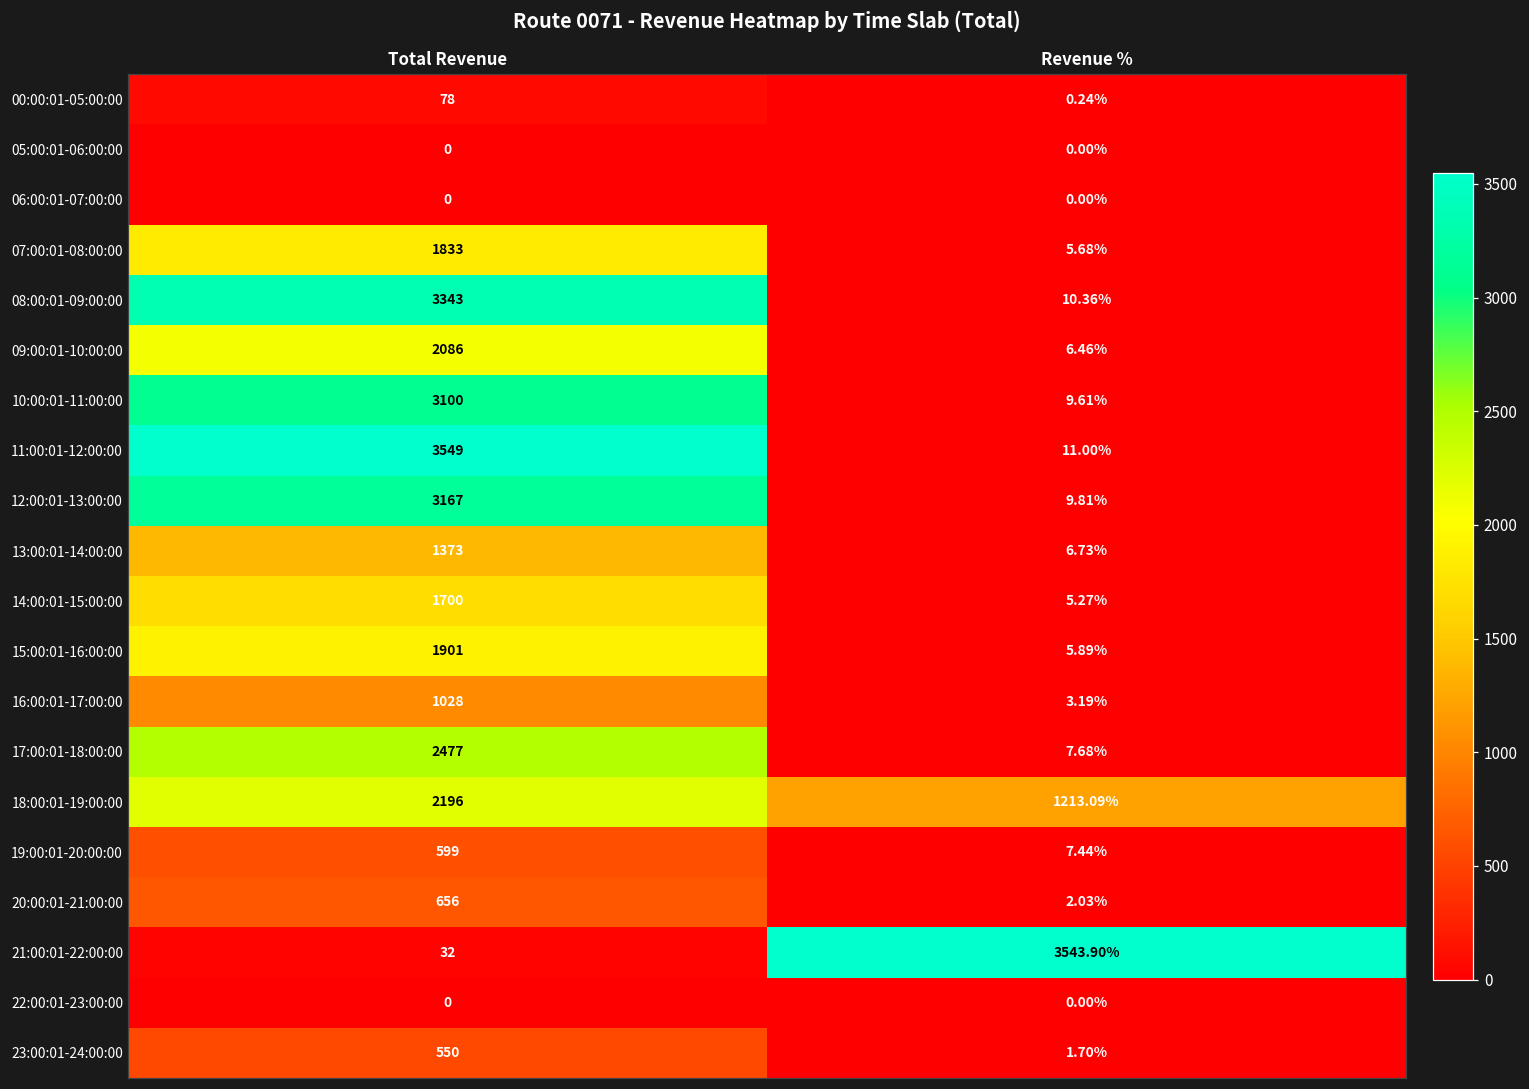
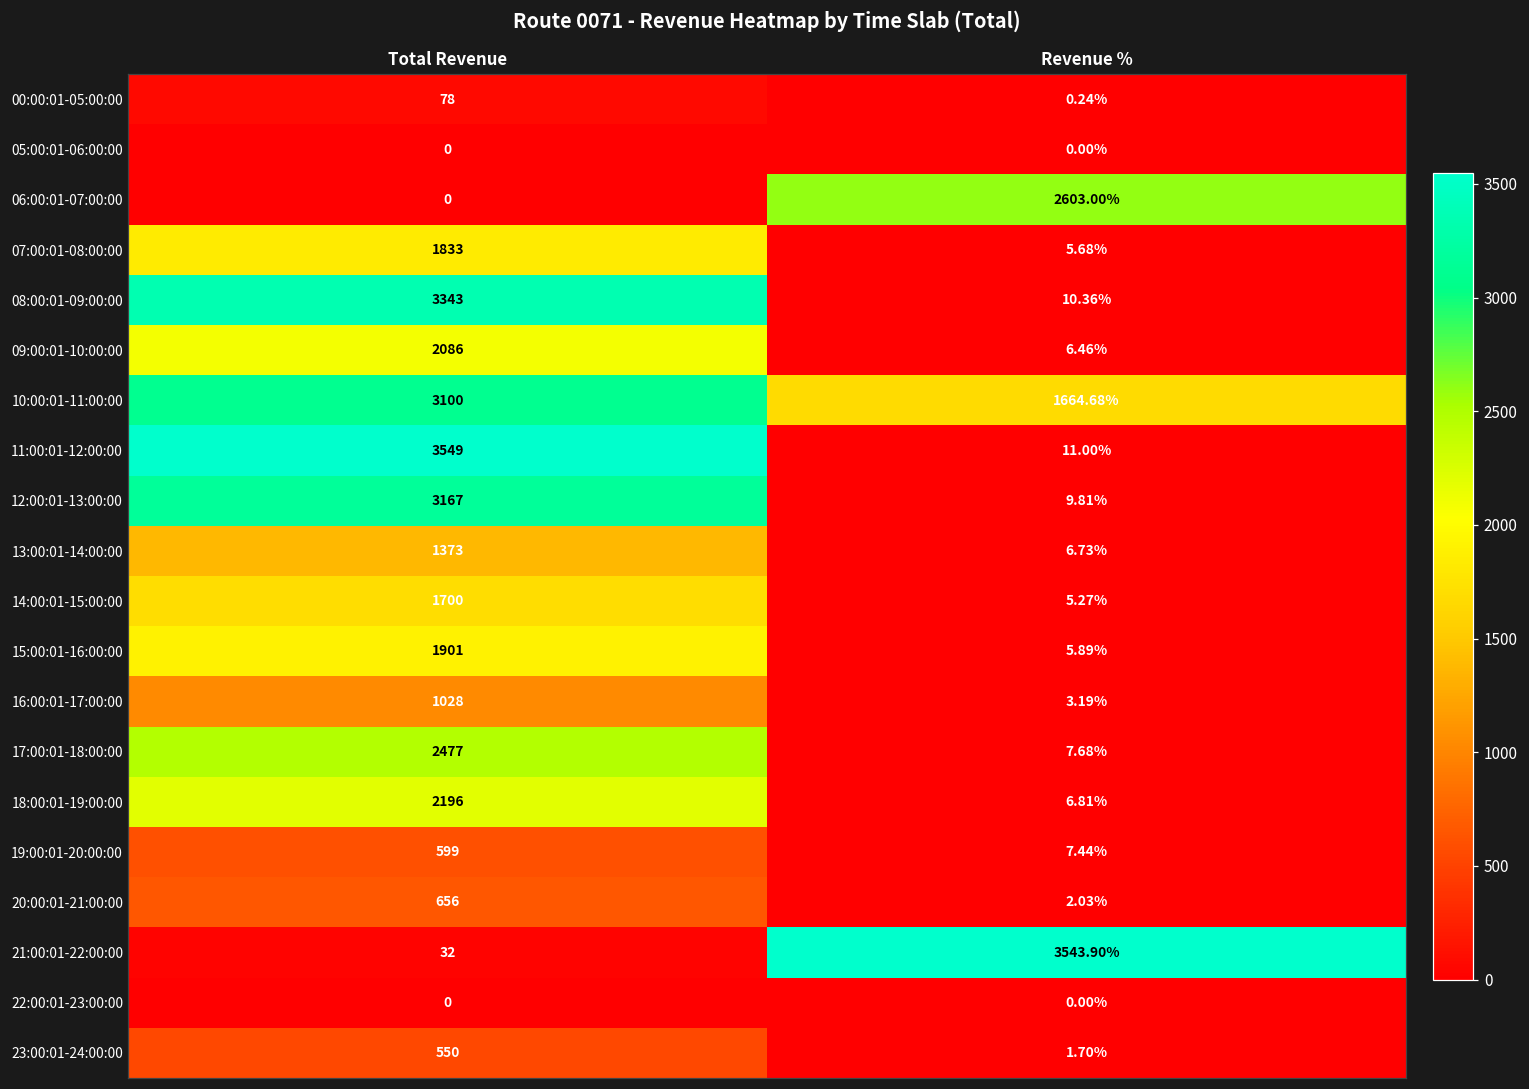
06:00:01-07:00:00, Revenue %: 0.00% -> 2603.00%
10:00:01-11:00:00, Revenue %: 9.61% -> 1664.68%
18:00:01-19:00:00, Revenue %: 1213.09% -> 6.81%
